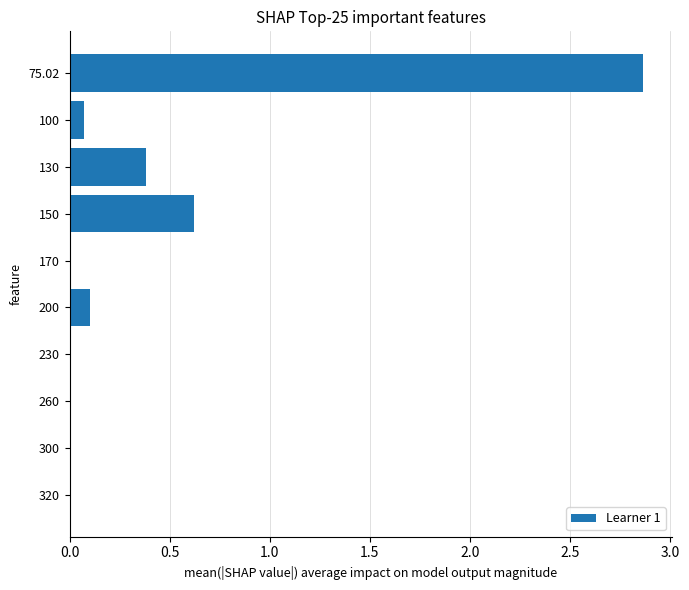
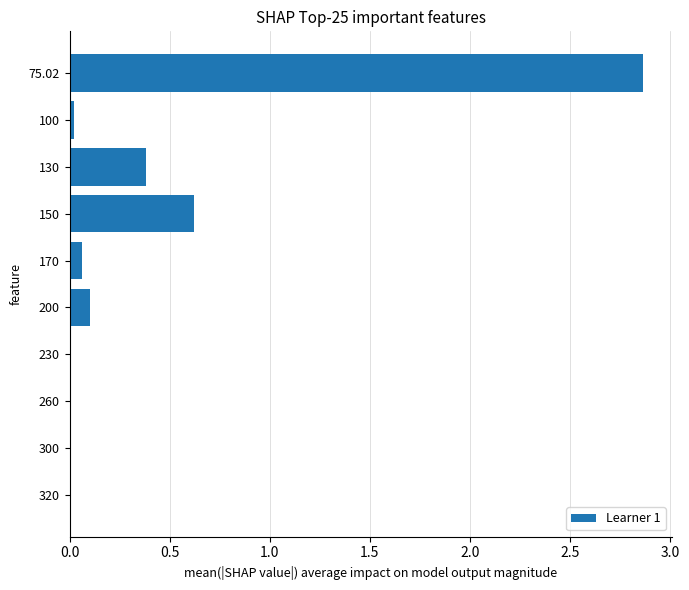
100: 0.07 -> 0.02
170: 0.00 -> 0.06
